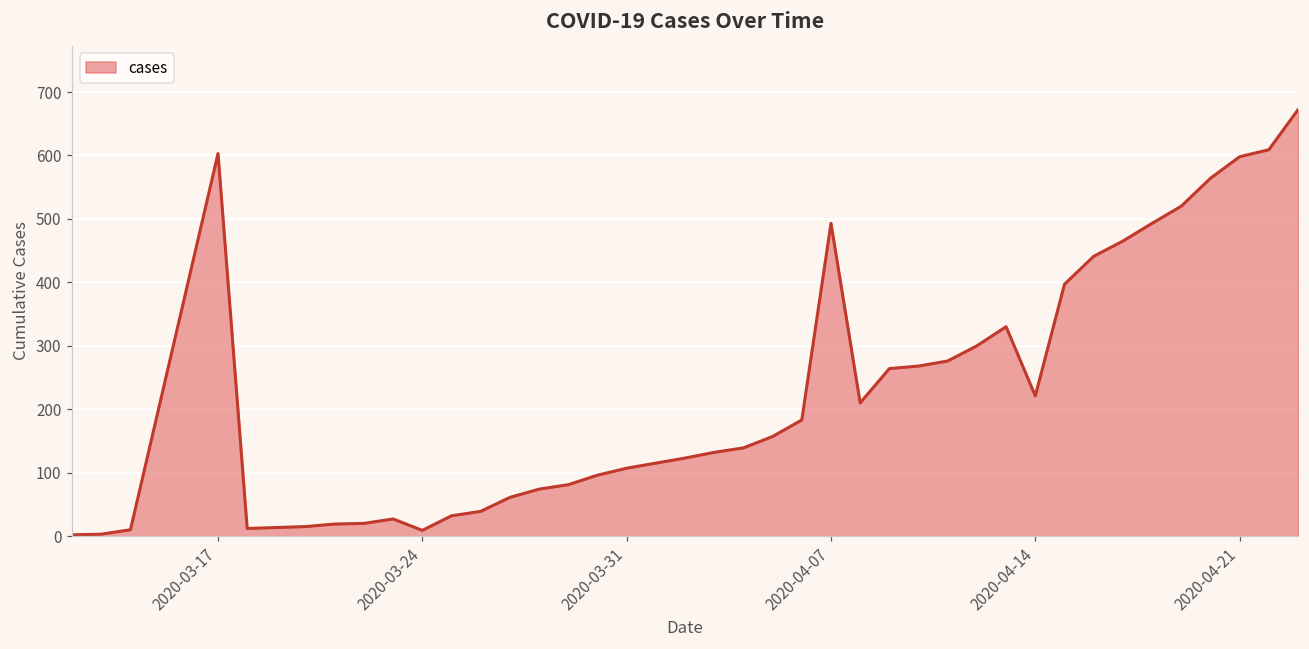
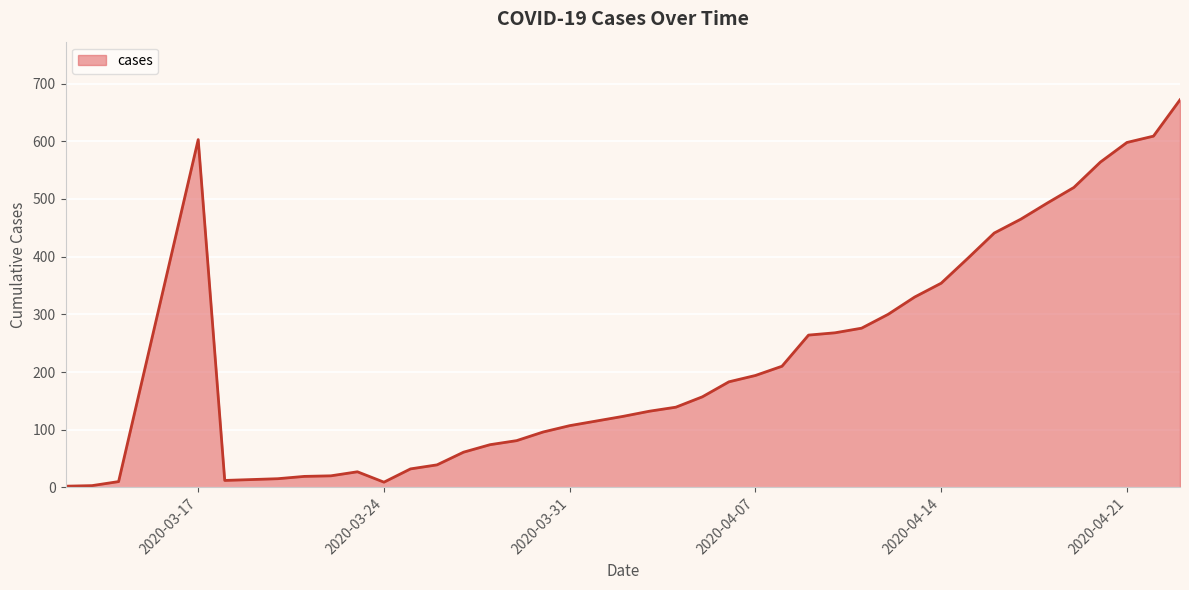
2020-04-07: 490 -> 190
2020-04-14: 220 -> 350
